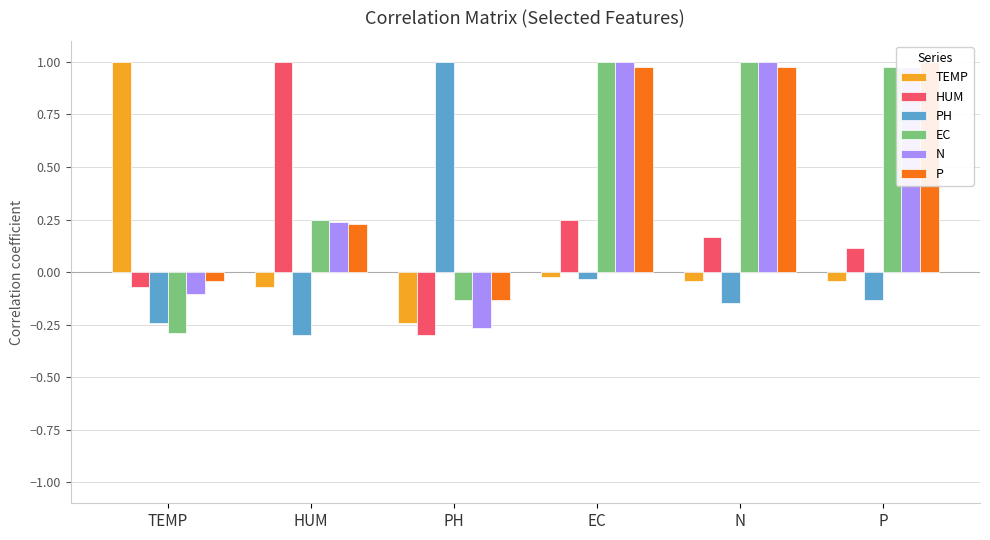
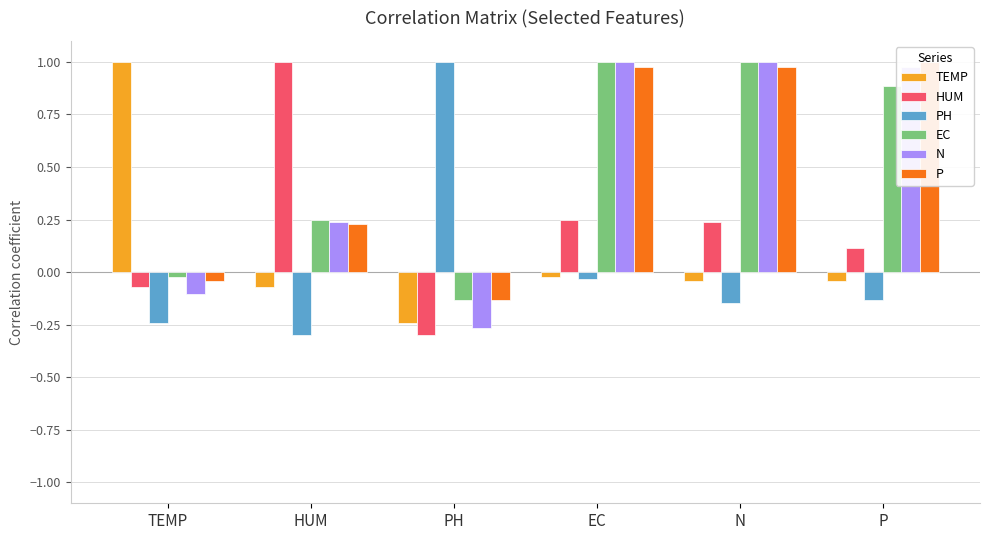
EC, TEMP: -0.29 -> -0.02
HUM, N: 0.17 -> 0.24
EC, P: 0.98 -> 0.89
